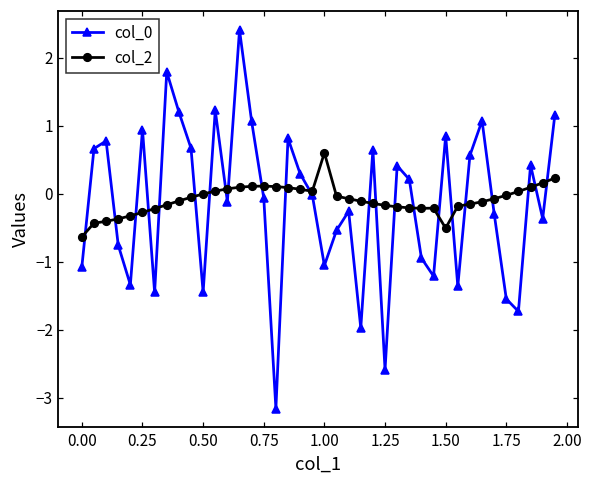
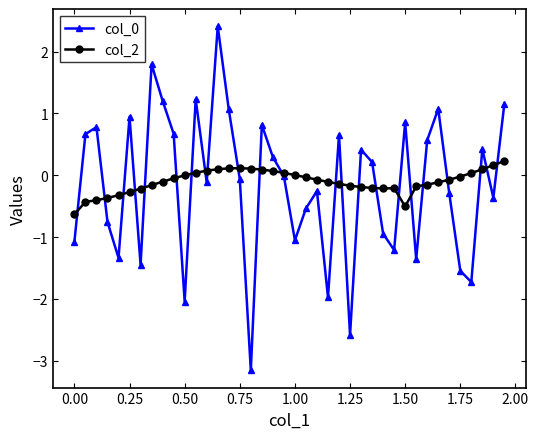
col_0, 0.50: -1.4 -> -2.0
col_2, 1.00: 0.6 -> 0.0
